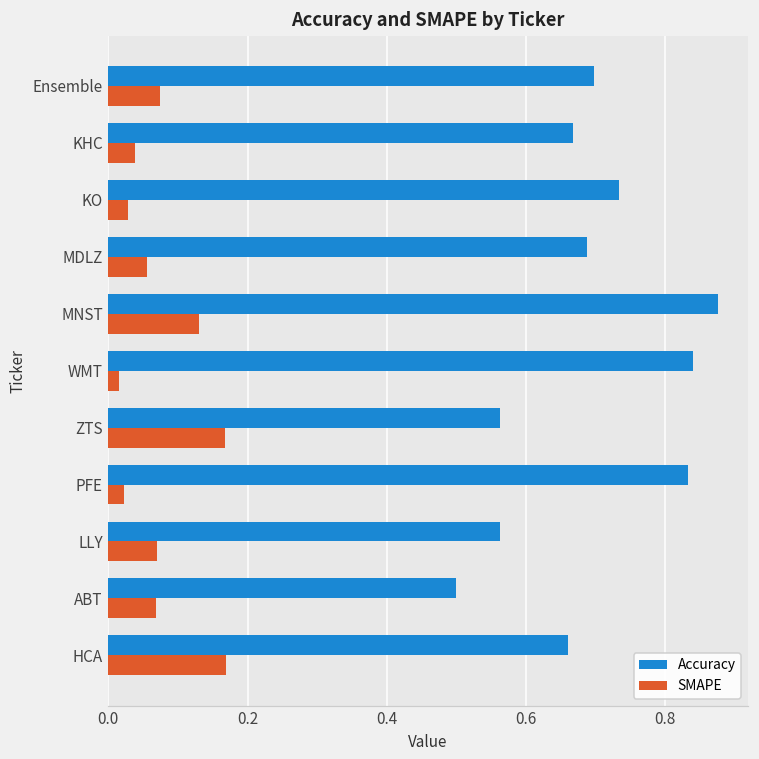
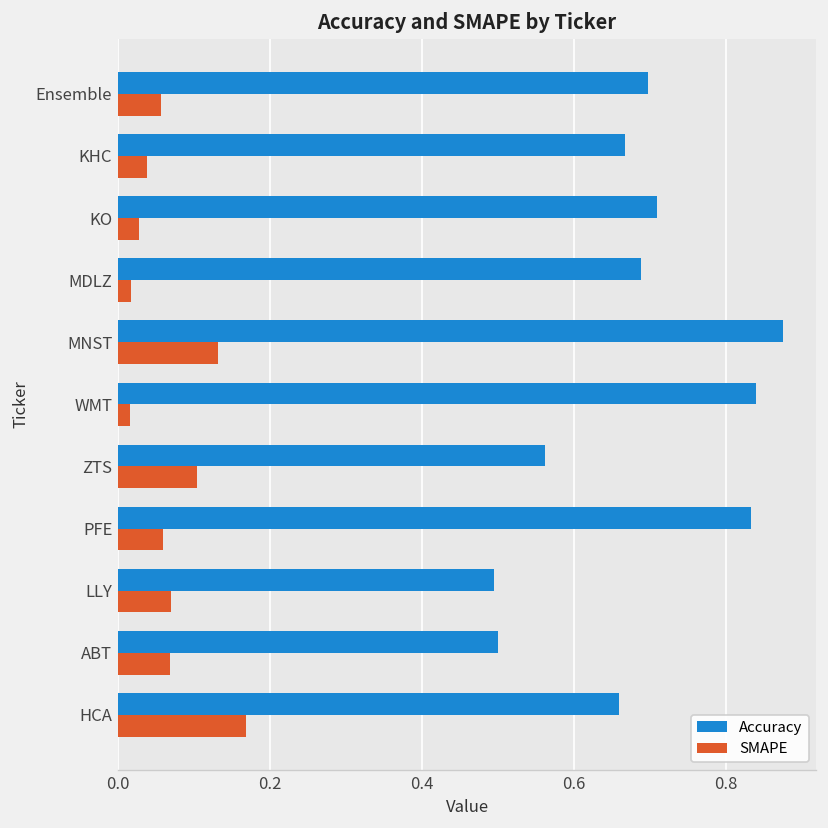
SMAPE, Ensemble: 0.08 -> 0.06
Accuracy, KO: 0.73 -> 0.71
SMAPE, MDLZ: 0.06 -> 0.02
SMAPE, ZTS: 0.17 -> 0.10
SMAPE, PFE: 0.02 -> 0.06
Accuracy, LLY: 0.56 -> 0.50
